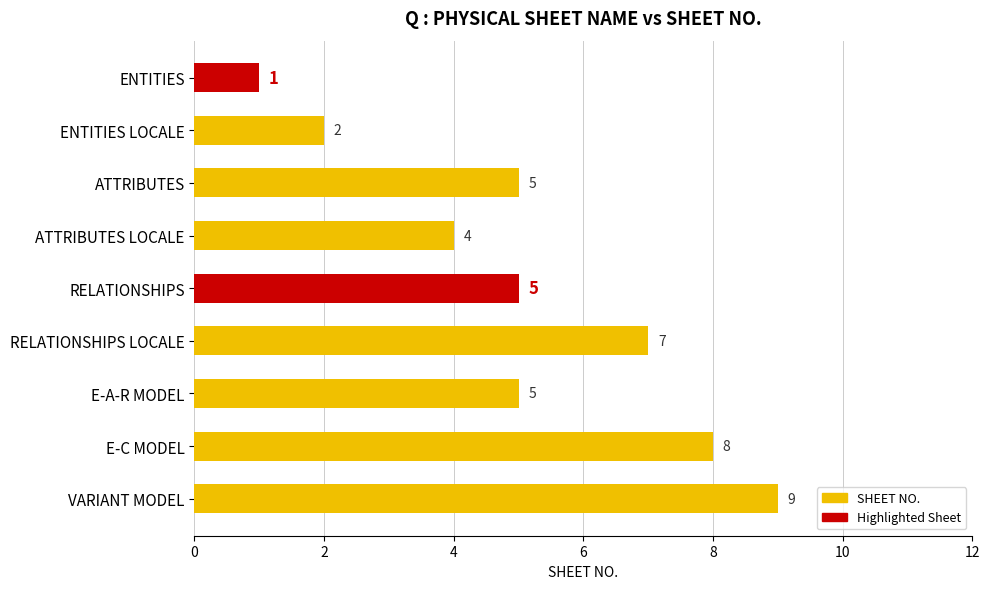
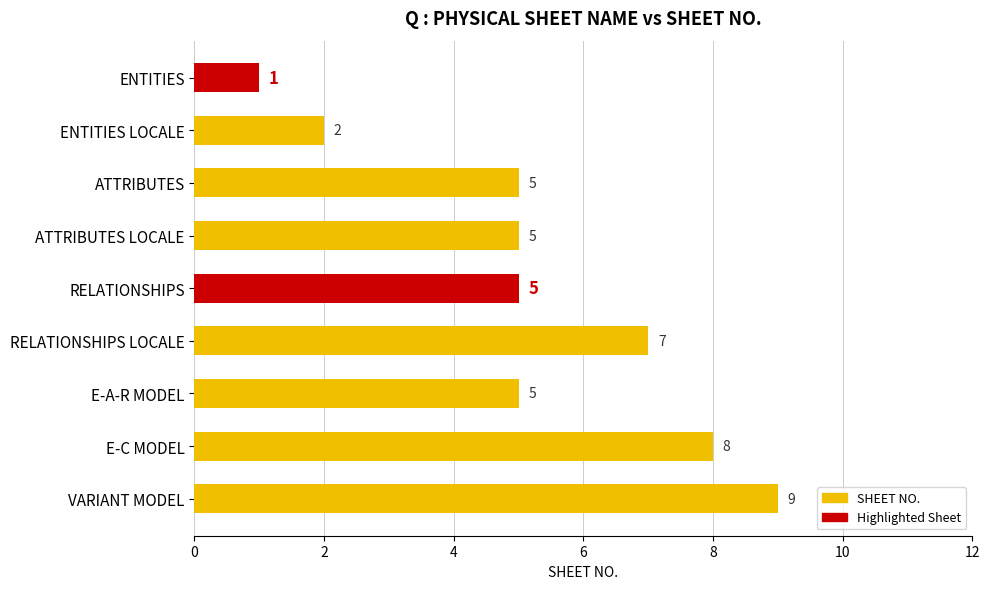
ATTRIBUTES LOCALE: 4 -> 5
